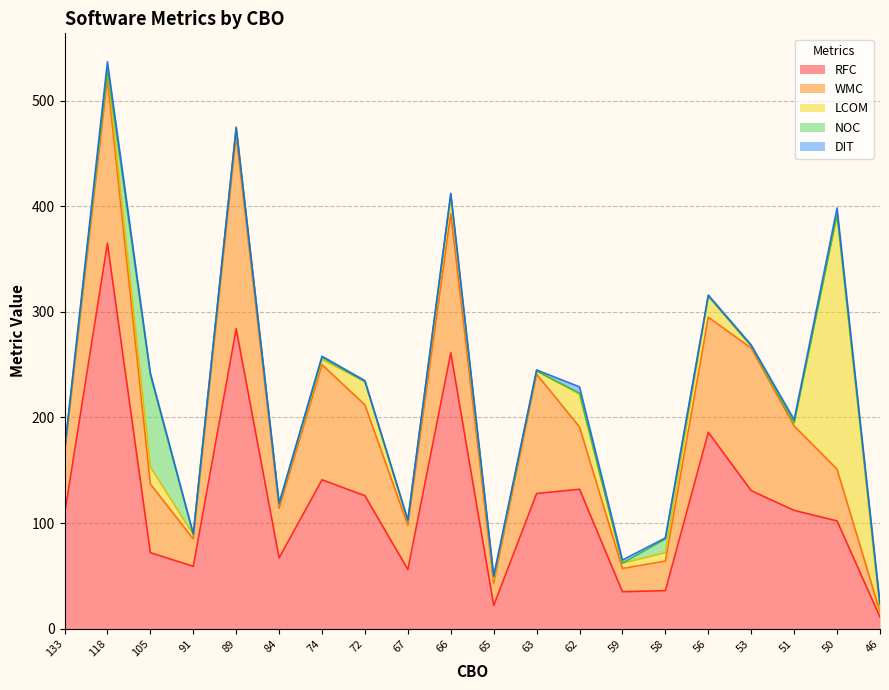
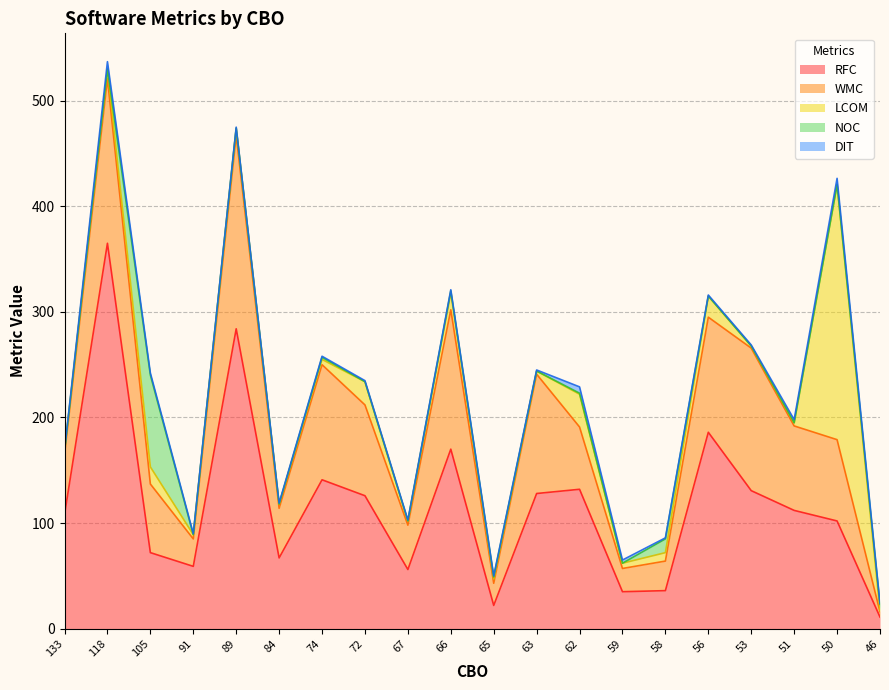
RFC, 66: 261 -> 170
WMC, 50: 49 -> 77
